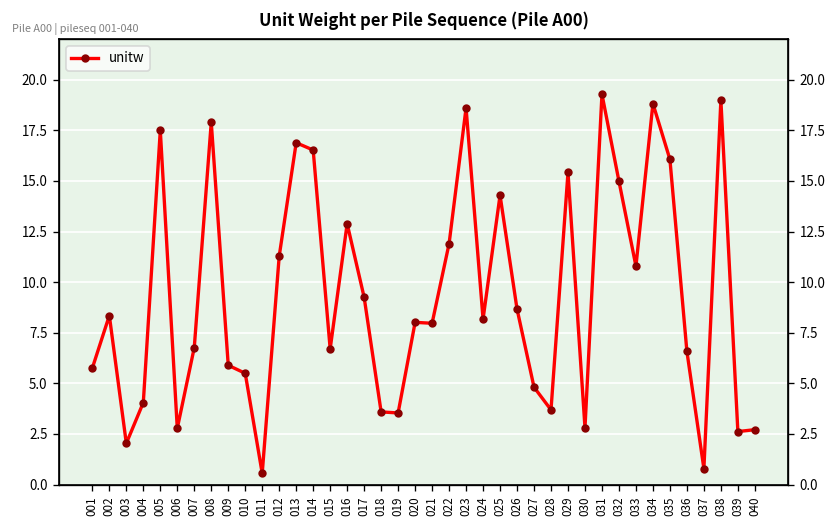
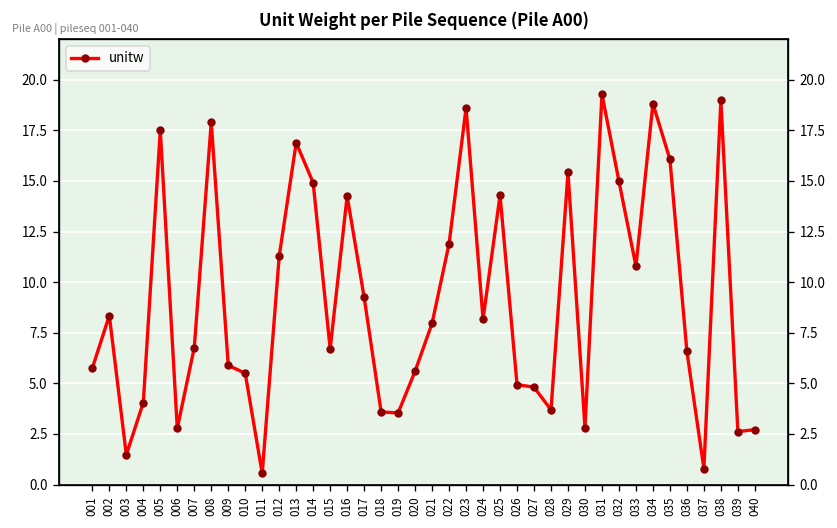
003: 2.0 -> 1.5
014: 16.5 -> 14.9
016: 12.9 -> 14.3
020: 8.0 -> 5.6
026: 8.7 -> 4.9
